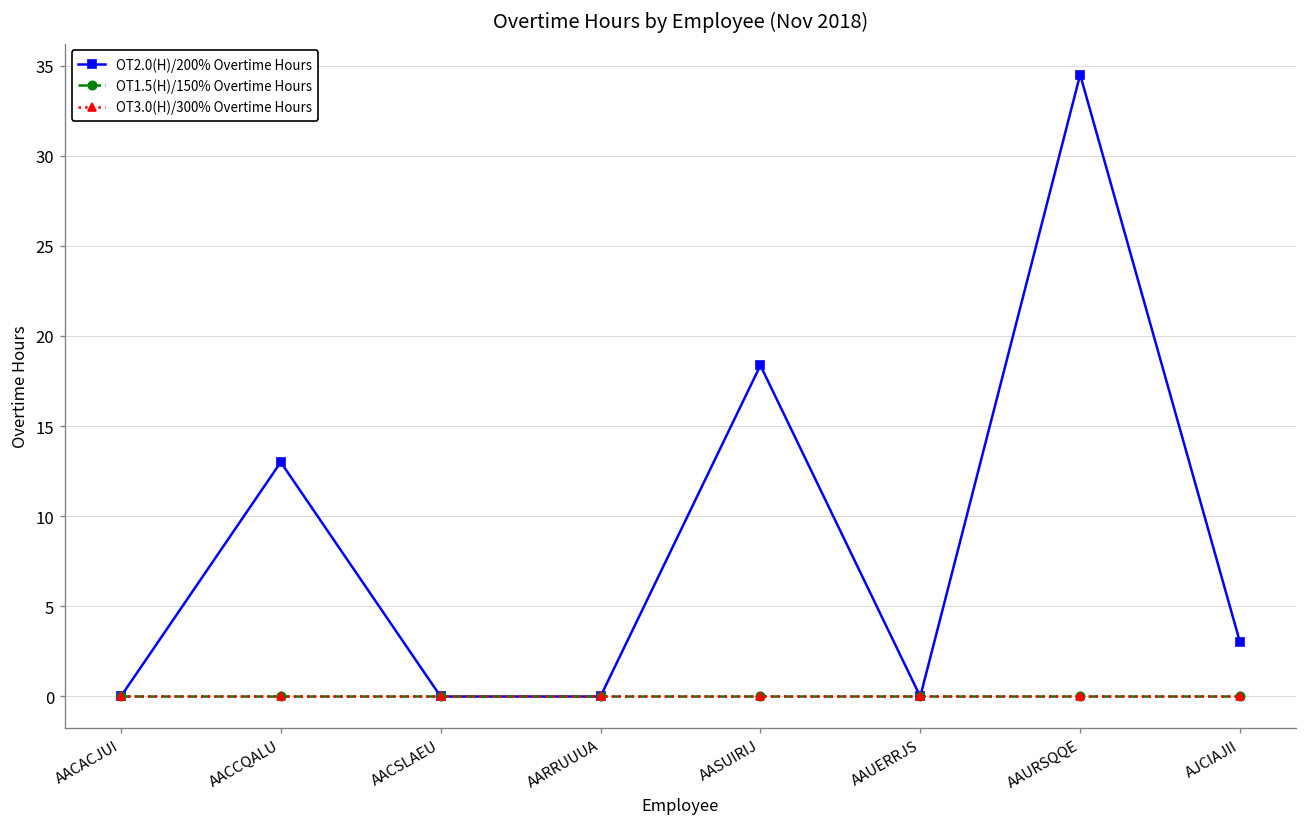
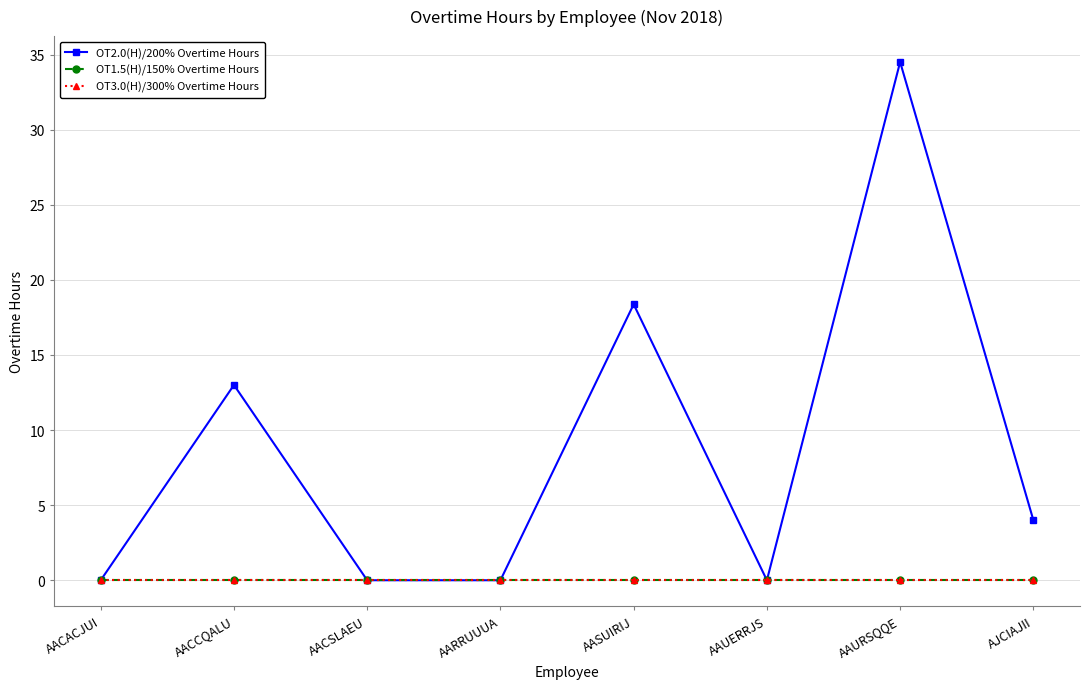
OT2.0(H)/200% Overtime Hours, AJCIAJII: 3 -> 4
